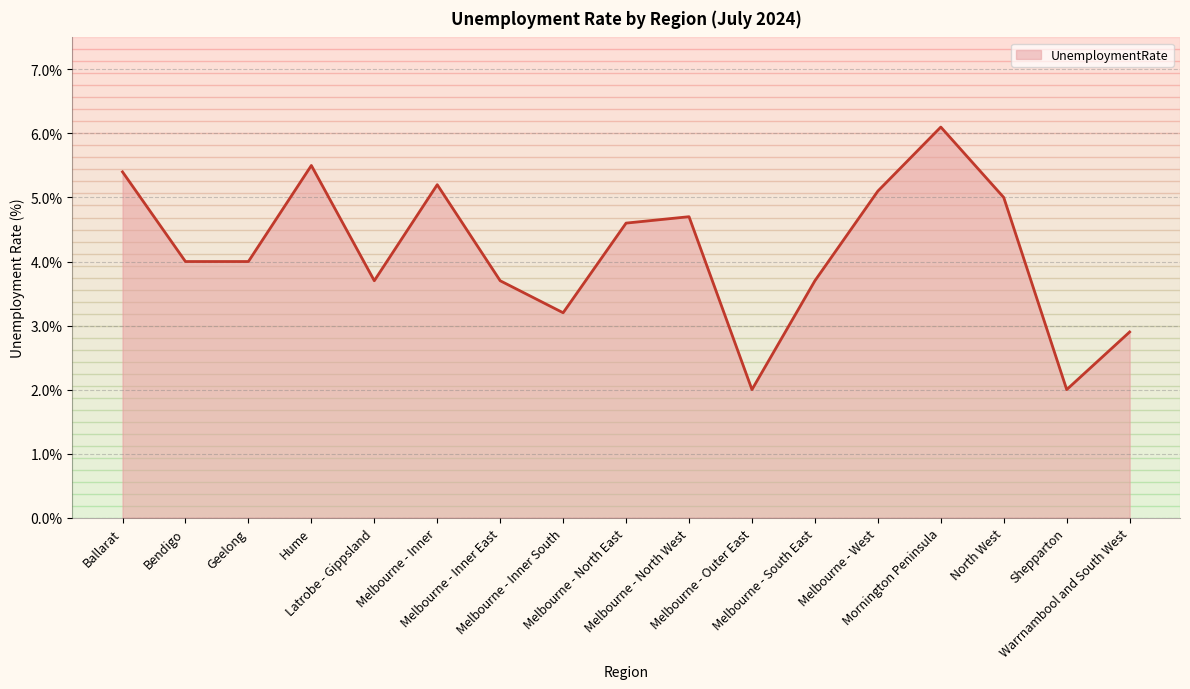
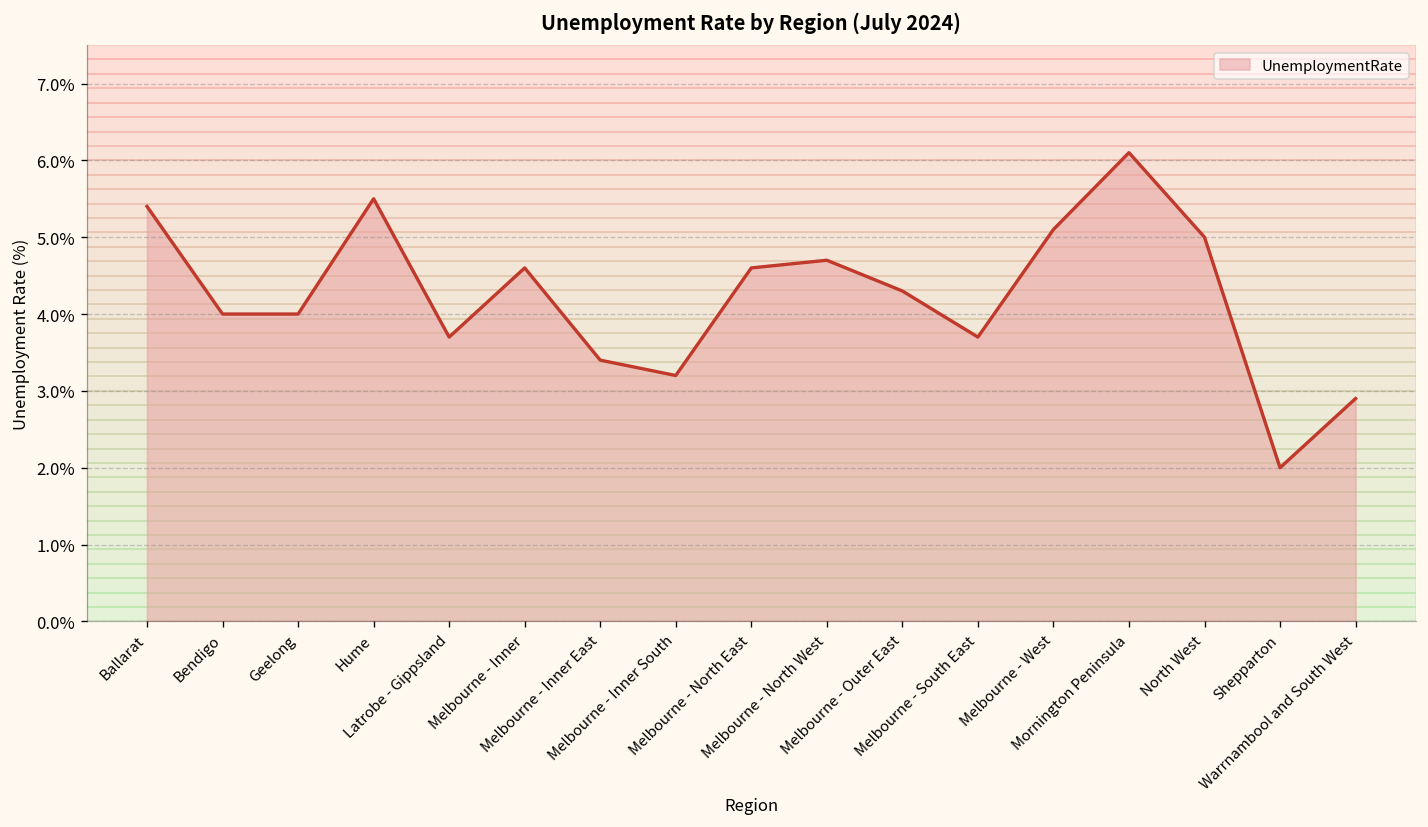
Melbourne - Inner: 5.2% -> 4.6%
Melbourne - Inner East: 3.7% -> 3.4%
Melbourne - Outer East: 2.0% -> 4.3%
